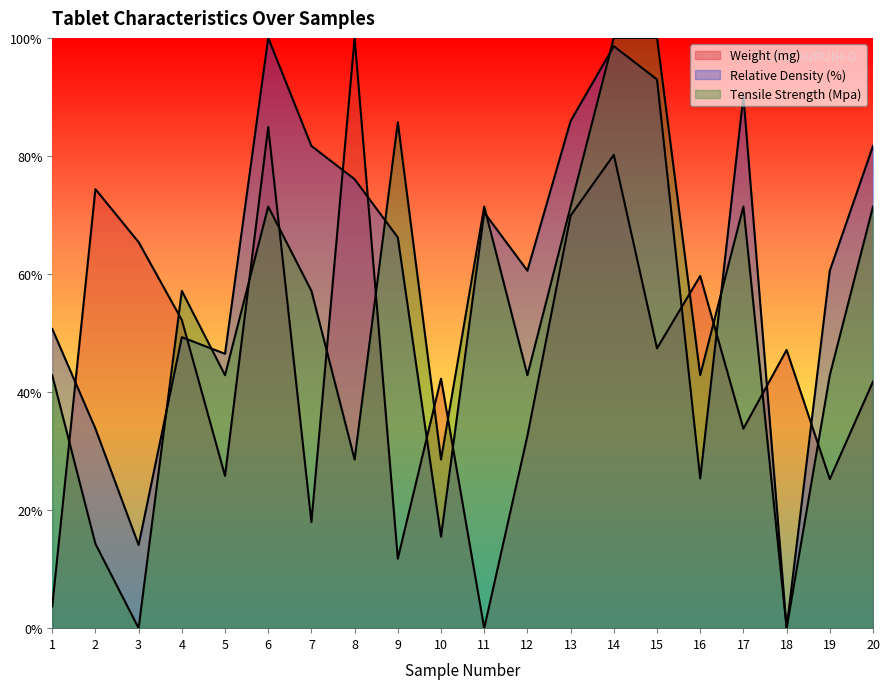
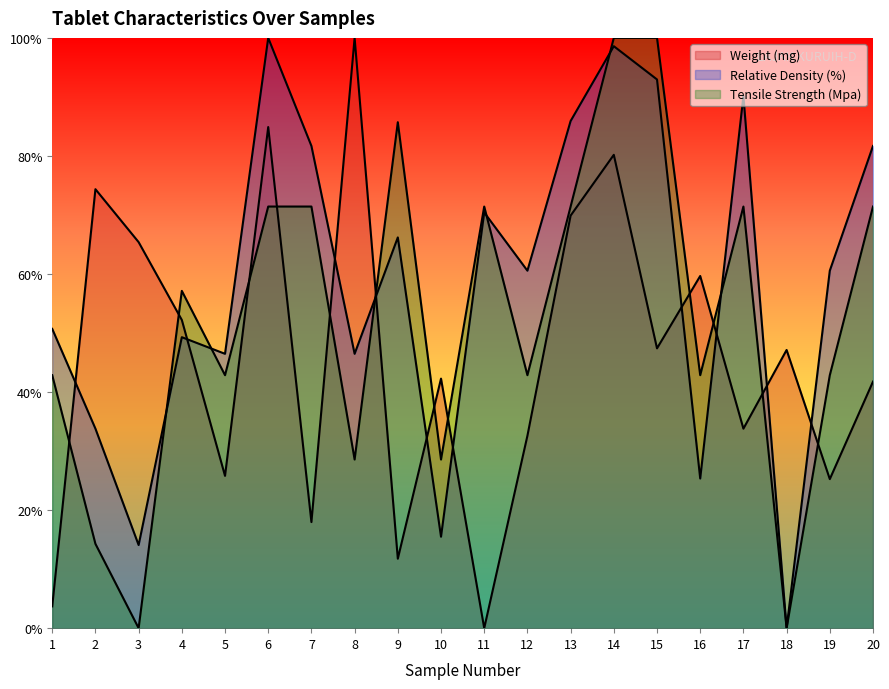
Tensile Strength (Mpa), 7: 57% -> 71%
Relative Density (%), 8: 76% -> 46%
